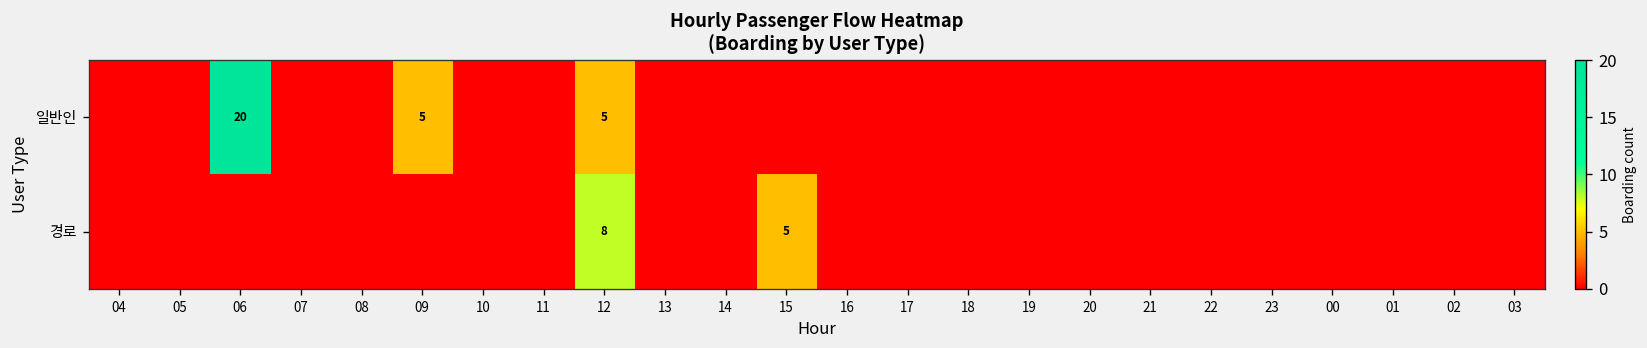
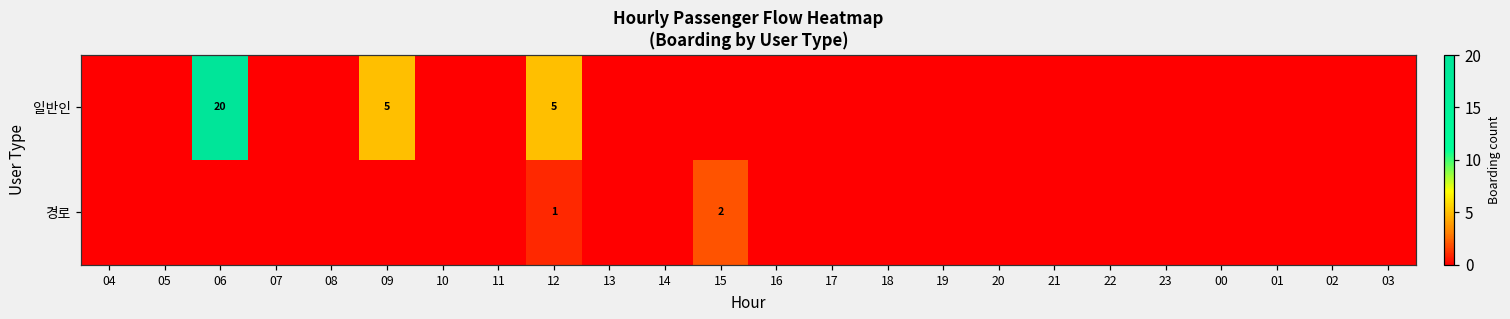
경로, 12: 8 -> 1
경로, 15: 5 -> 2
